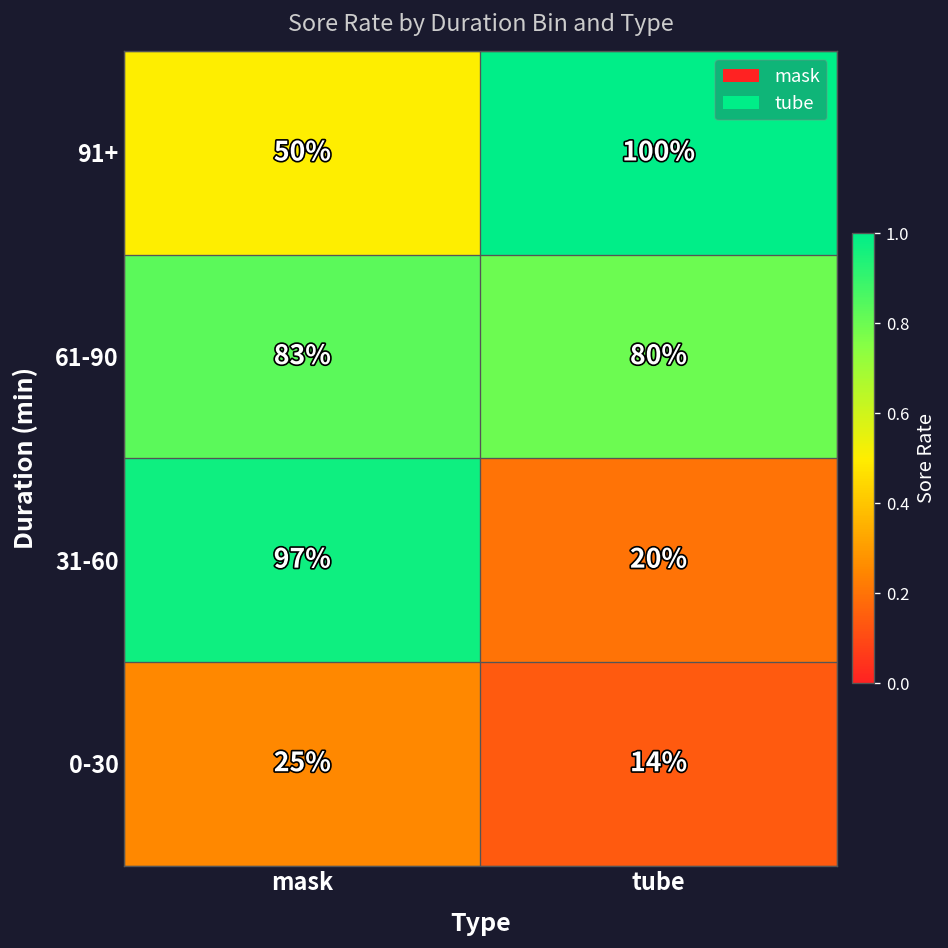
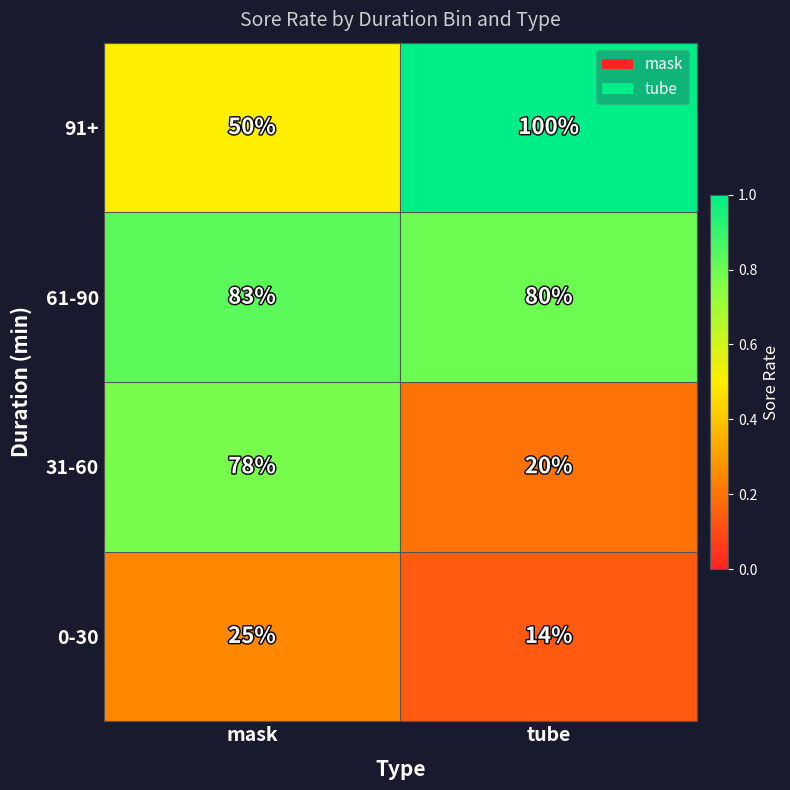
31-60, mask: 97% -> 78%
